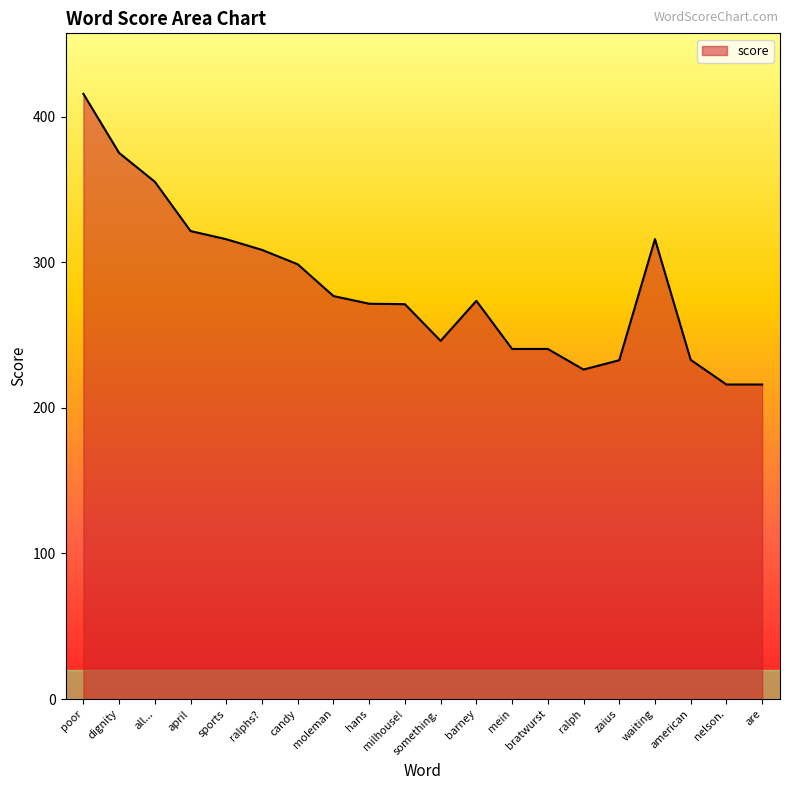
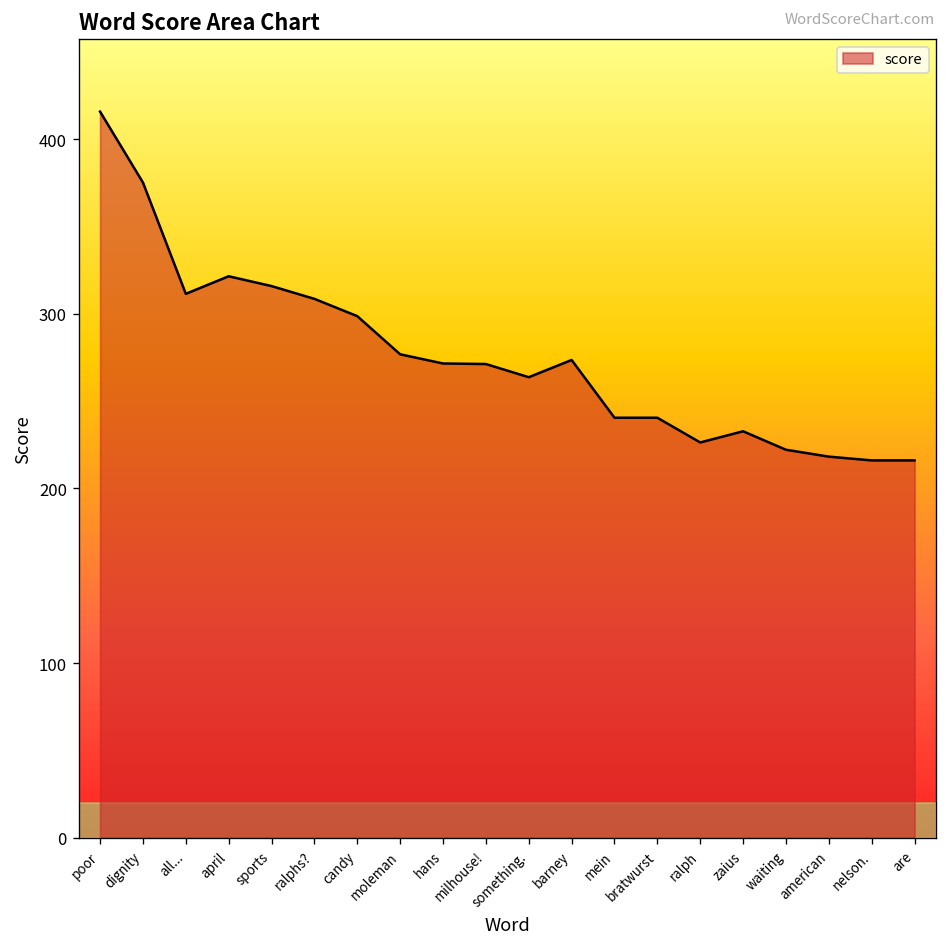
all...: 355 -> 311
something.: 246 -> 264
waiting: 316 -> 222
american: 233 -> 218
